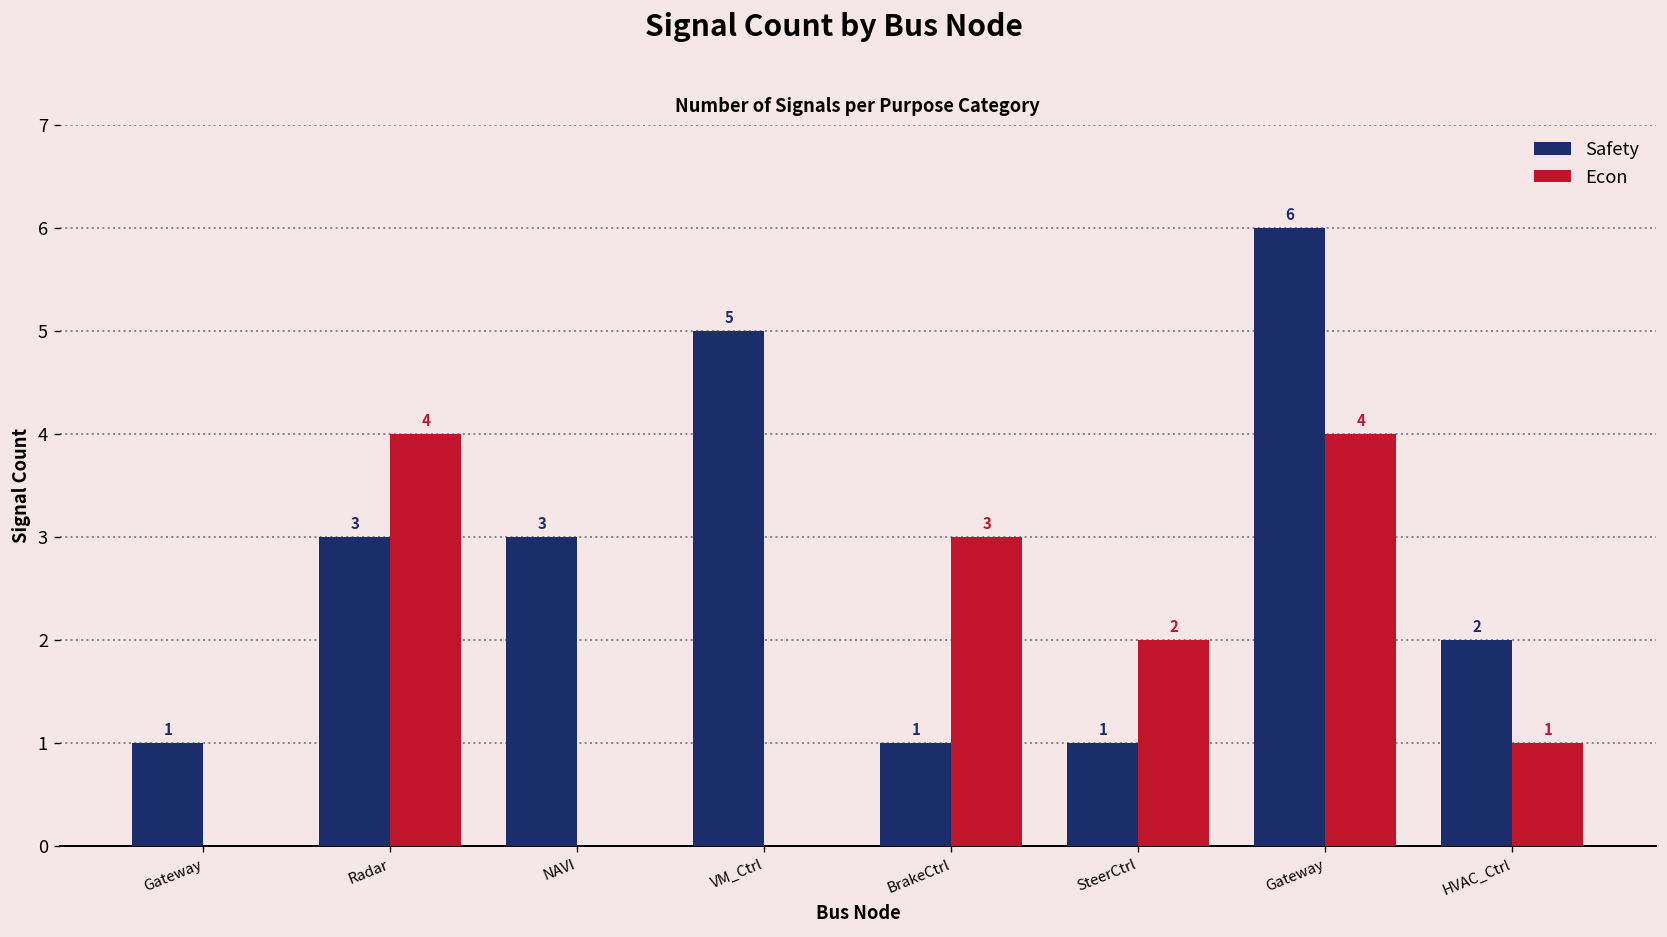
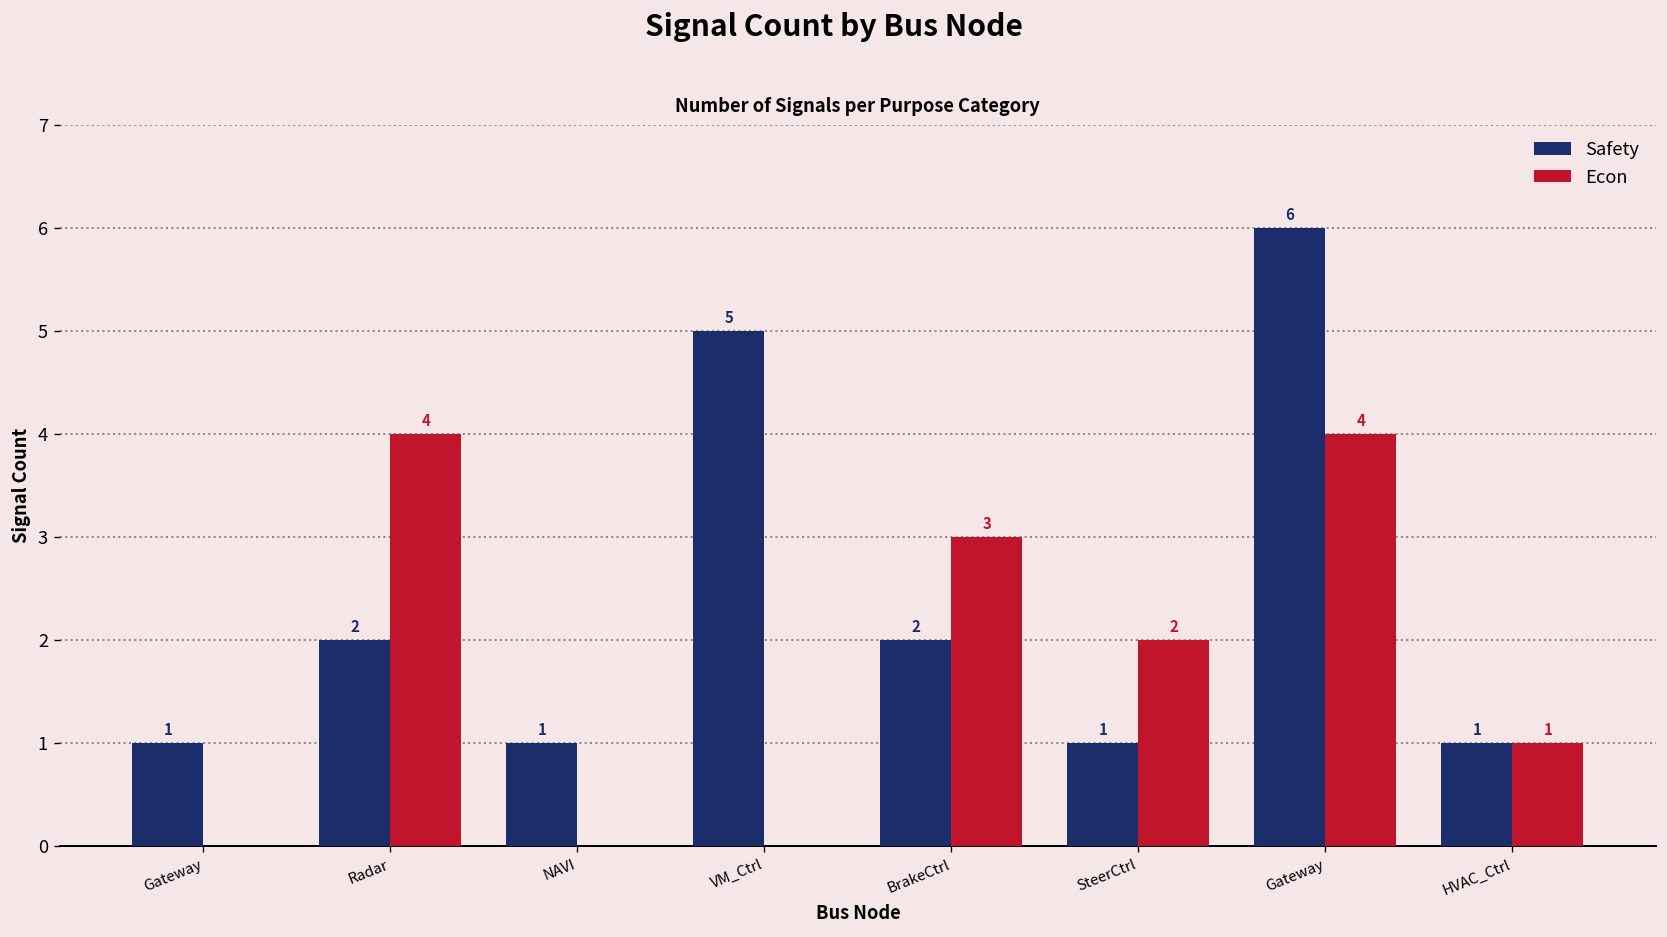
Safety, Radar: 3 -> 2
Safety, NAVI: 3 -> 1
Safety, BrakeCtrl: 1 -> 2
Safety, HVAC_Ctrl: 2 -> 1
